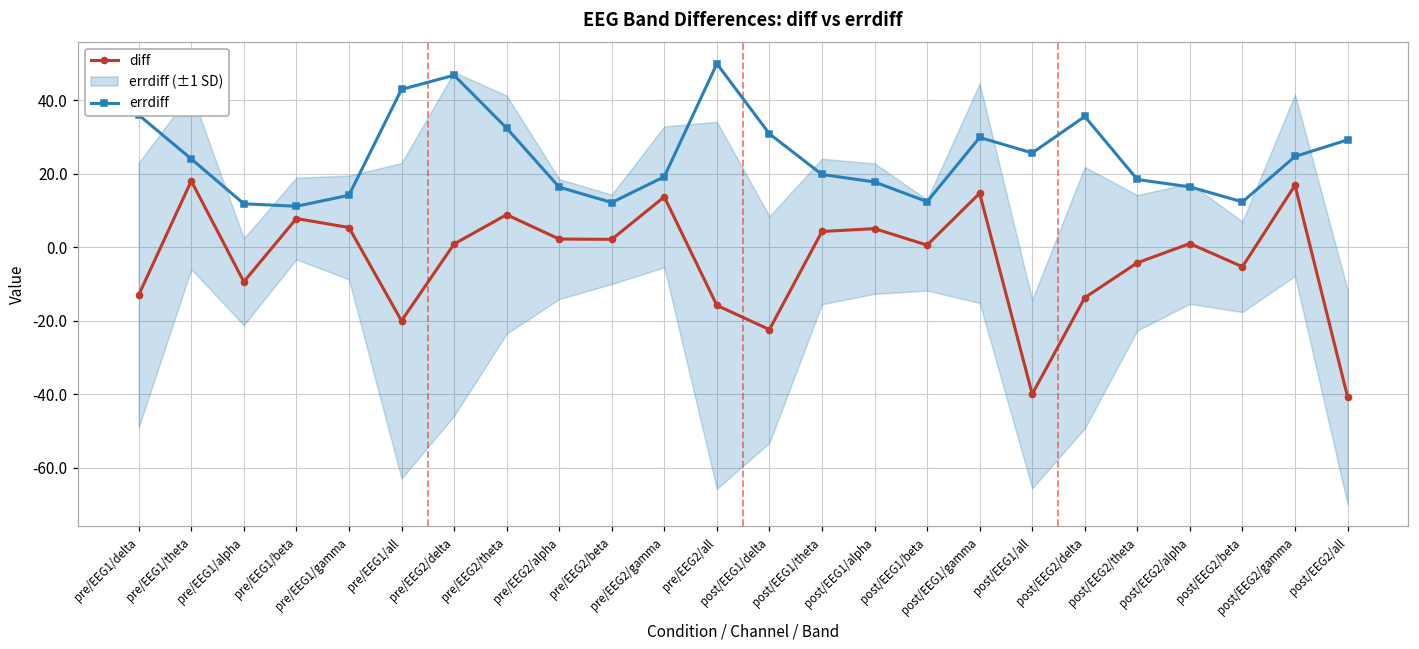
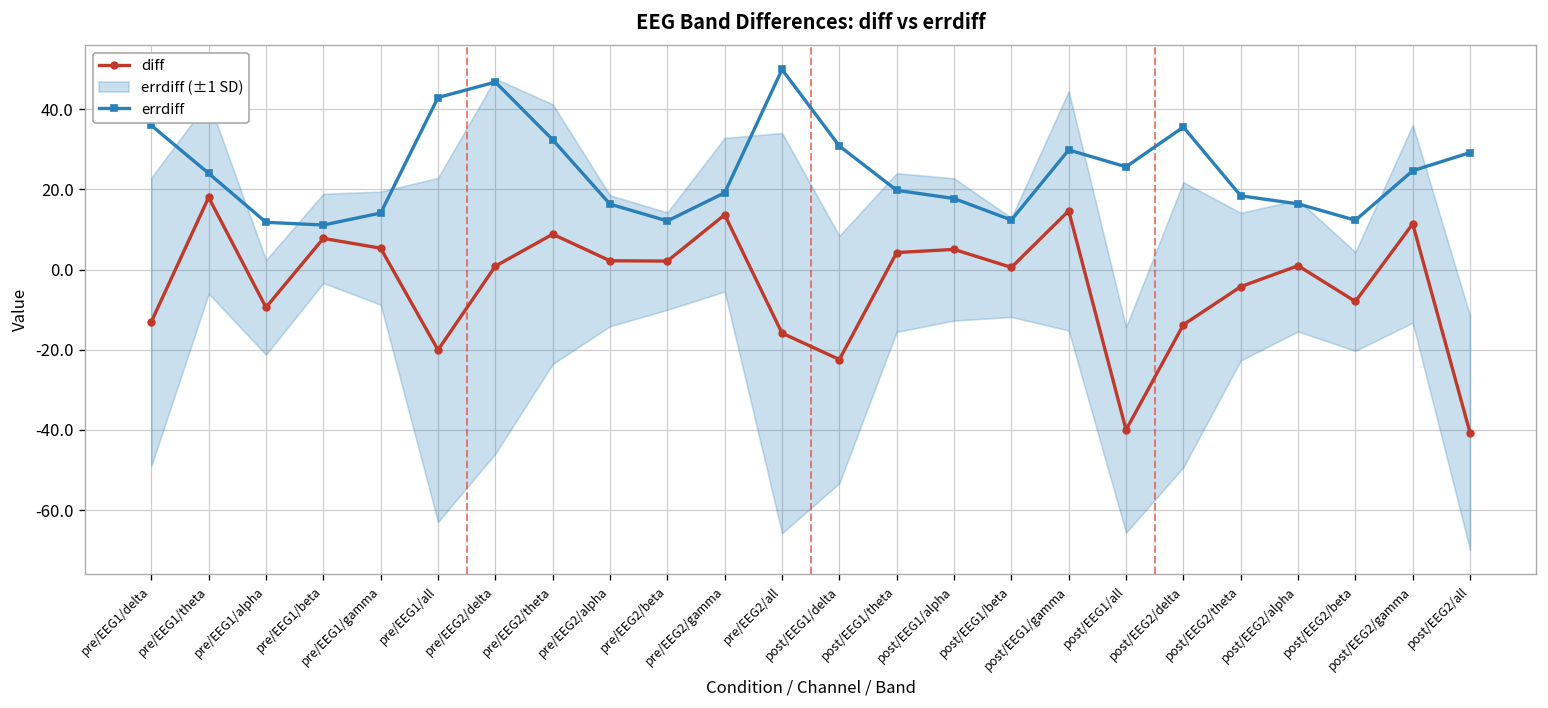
diff, post/EEG2/beta: -5 -> -8
diff, post/EEG2/gamma: 17 -> 11
